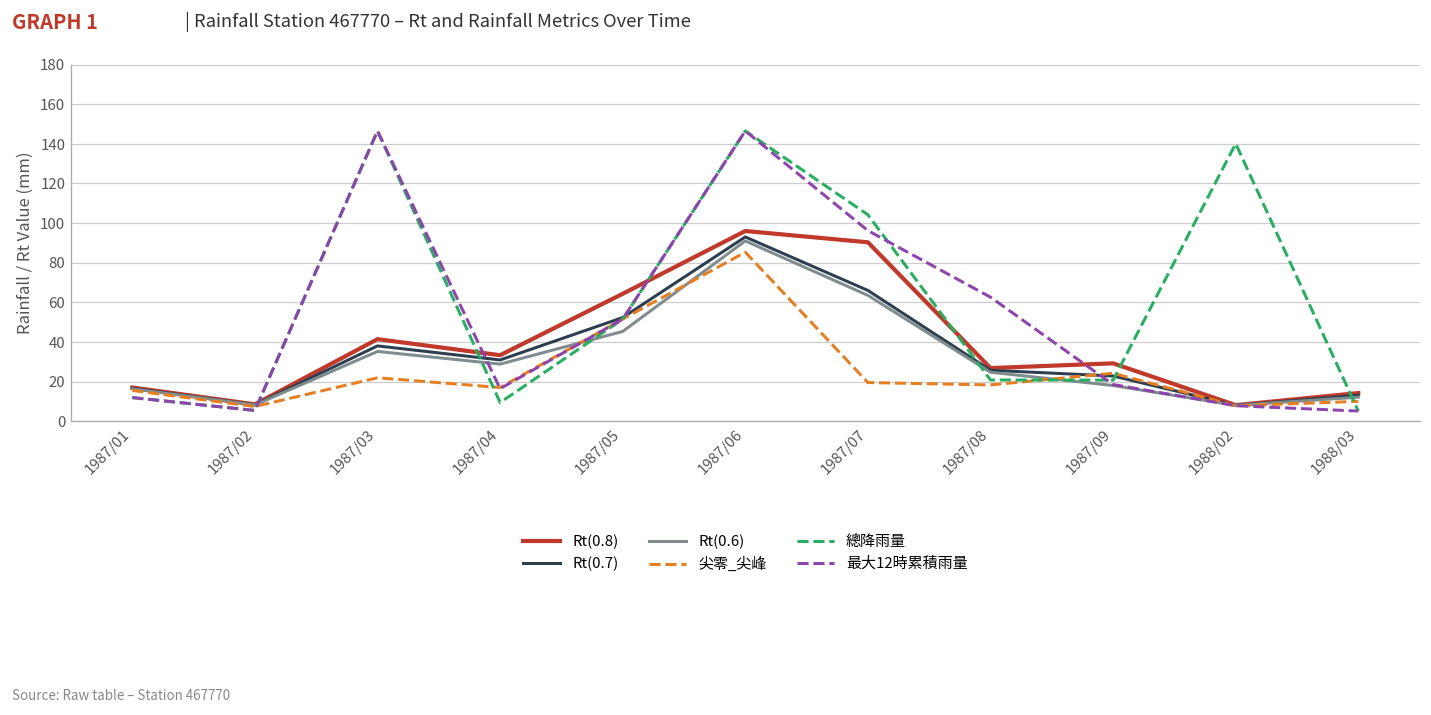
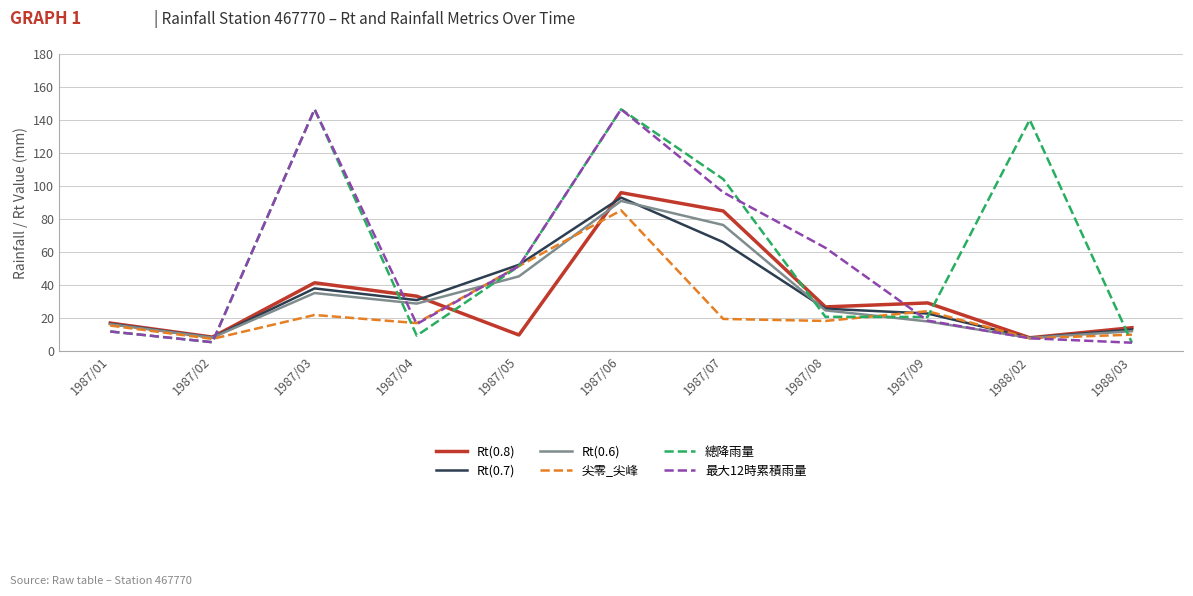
Rt(0.8), 1987/05: 64 -> 10
Rt(0.8), 1987/07: 90 -> 85
Rt(0.6), 1987/07: 64 -> 76
